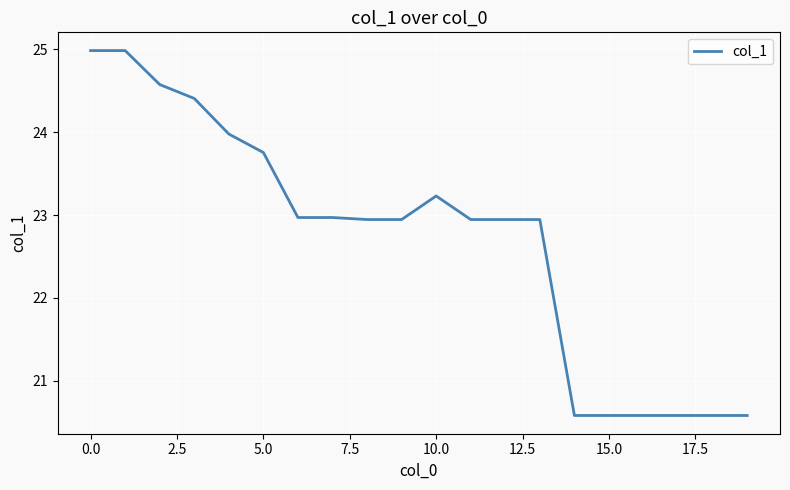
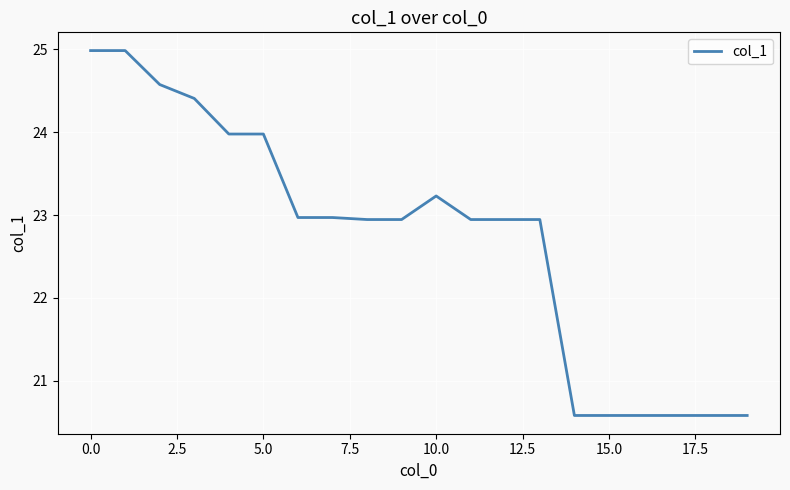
5.0: 23.8 -> 24.0
